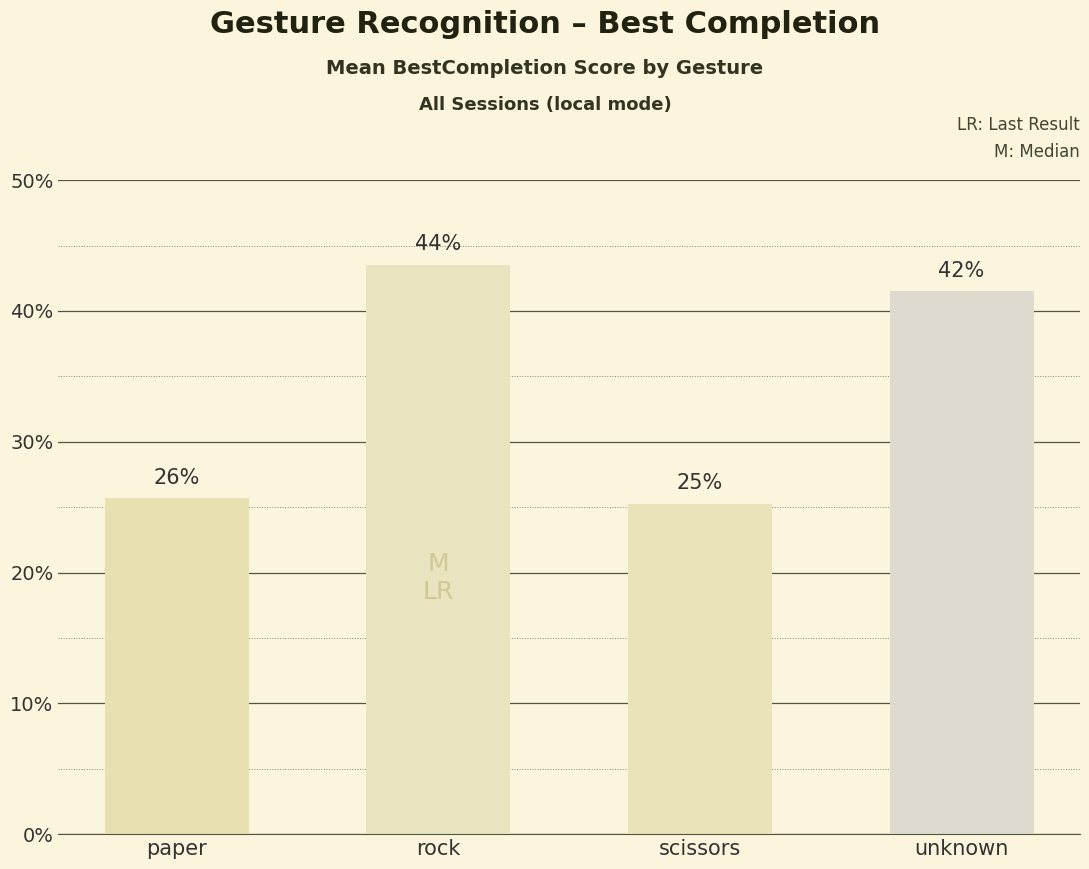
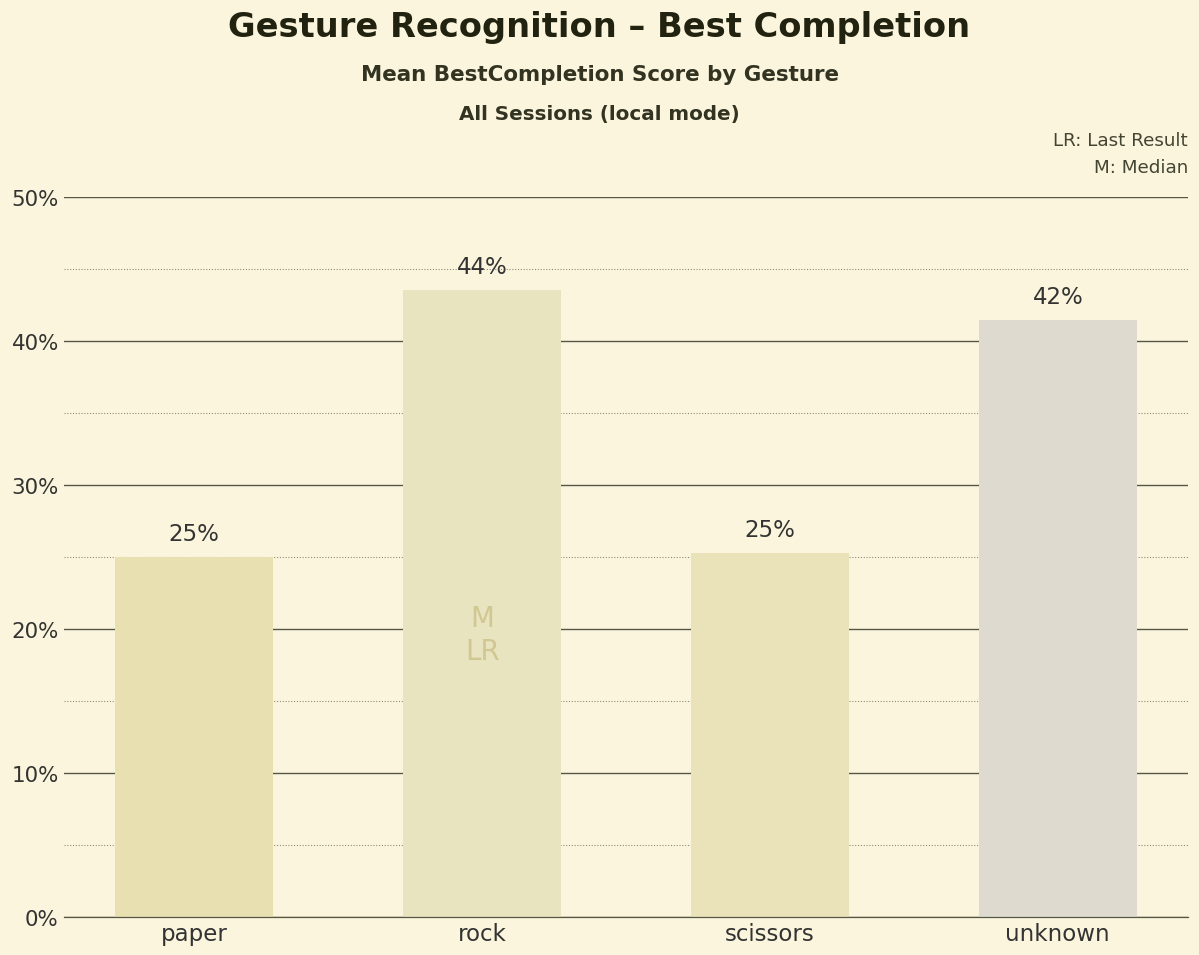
paper: 26% -> 25%
